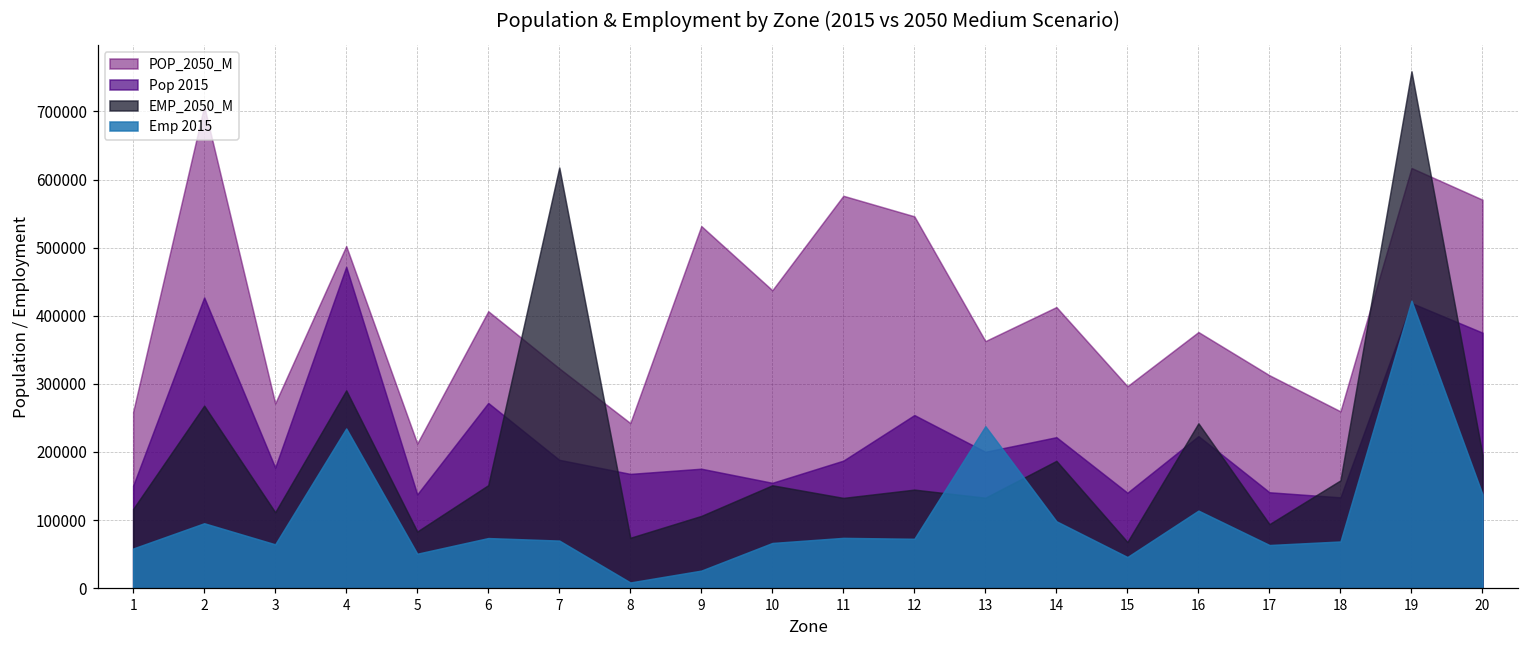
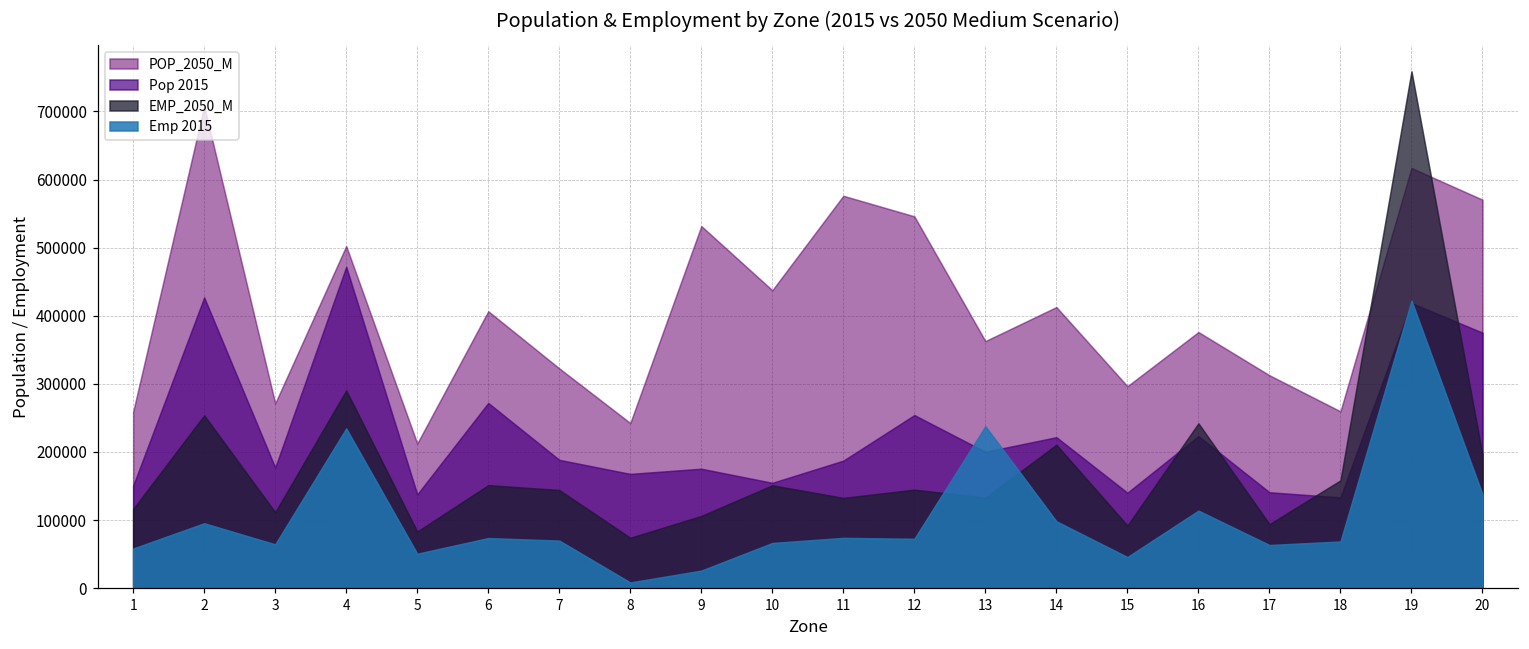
EMP_2050_M, 2: 270000 -> 250000
EMP_2050_M, 7: 620000 -> 140000
EMP_2050_M, 14: 190000 -> 210000
EMP_2050_M, 15: 70000 -> 90000
